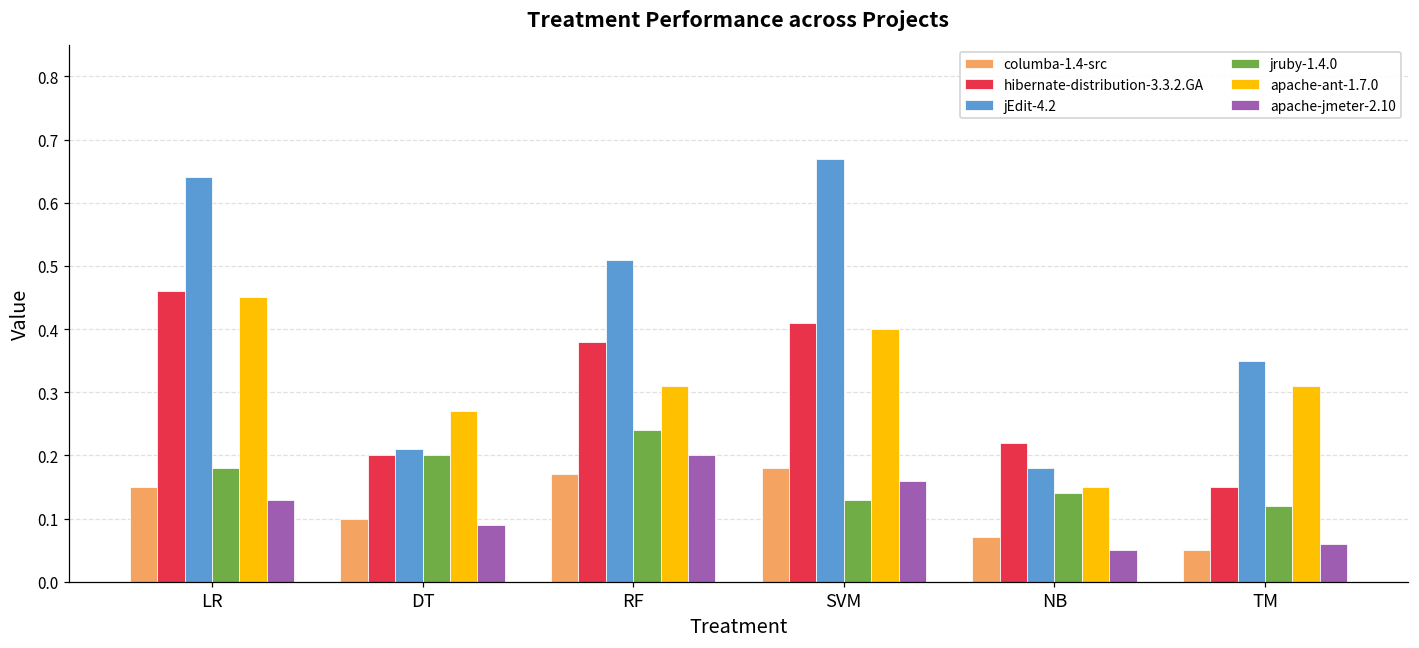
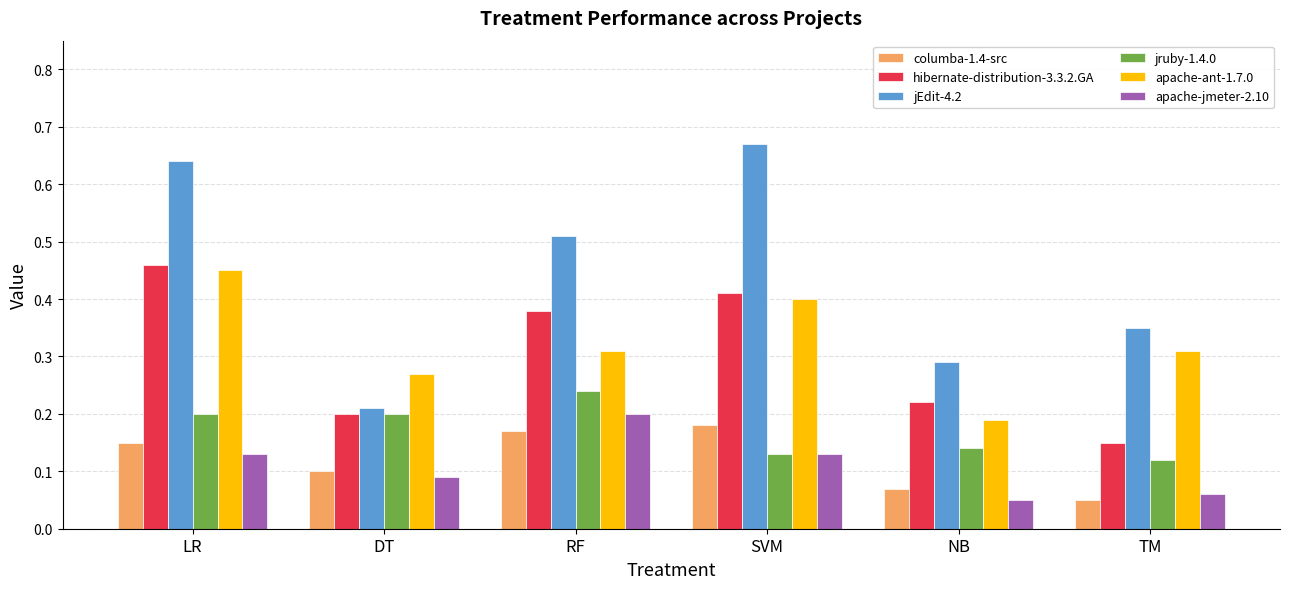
jruby-1.4.0, LR: 0.18 -> 0.20
apache-jmeter-2.10, SVM: 0.16 -> 0.13
jEdit-4.2, NB: 0.18 -> 0.29
apache-ant-1.7.0, NB: 0.15 -> 0.19
